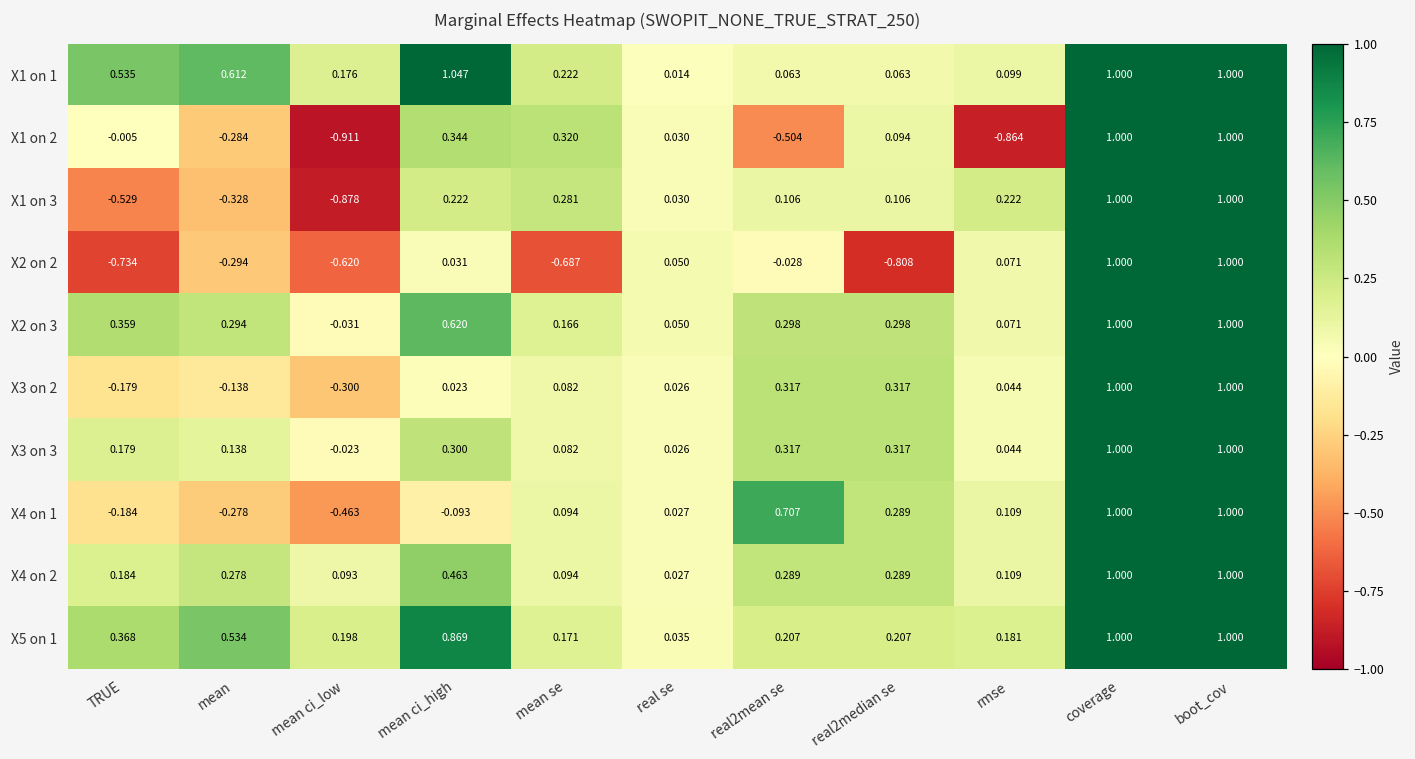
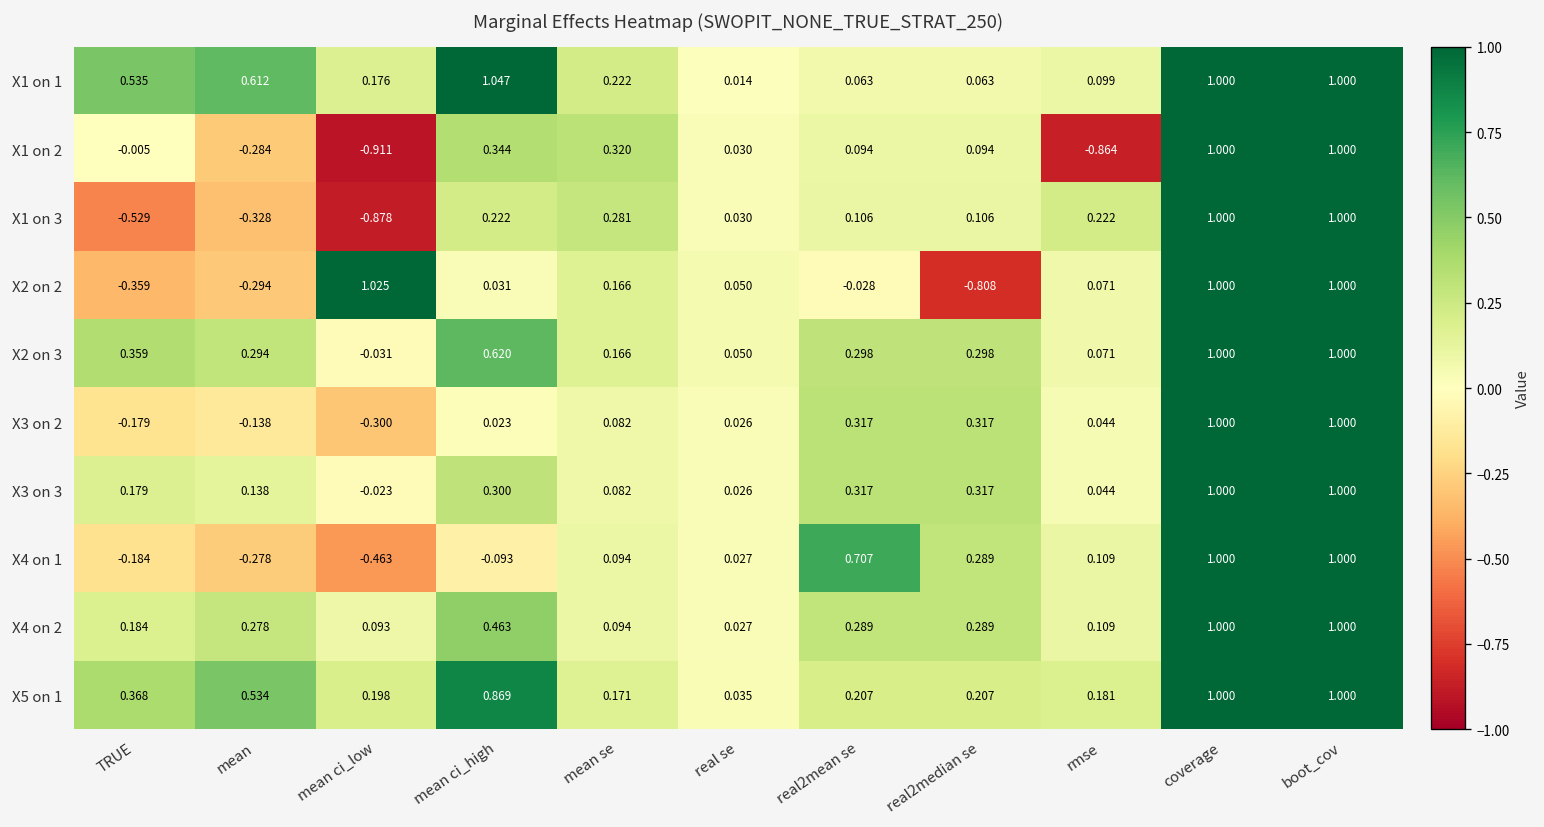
X1 on 2, real2mean se: -0.504 -> 0.094
X2 on 2, TRUE: -0.734 -> -0.359
X2 on 2, mean ci_low: -0.620 -> 1.025
X2 on 2, mean se: -0.687 -> 0.166
